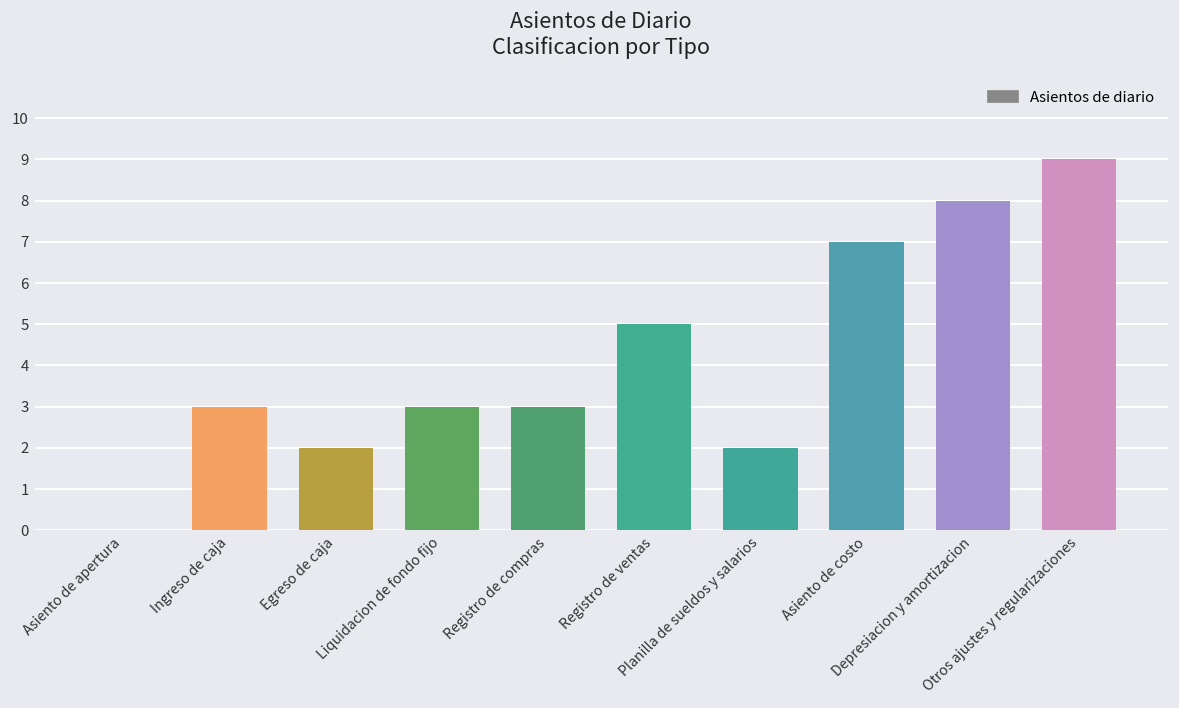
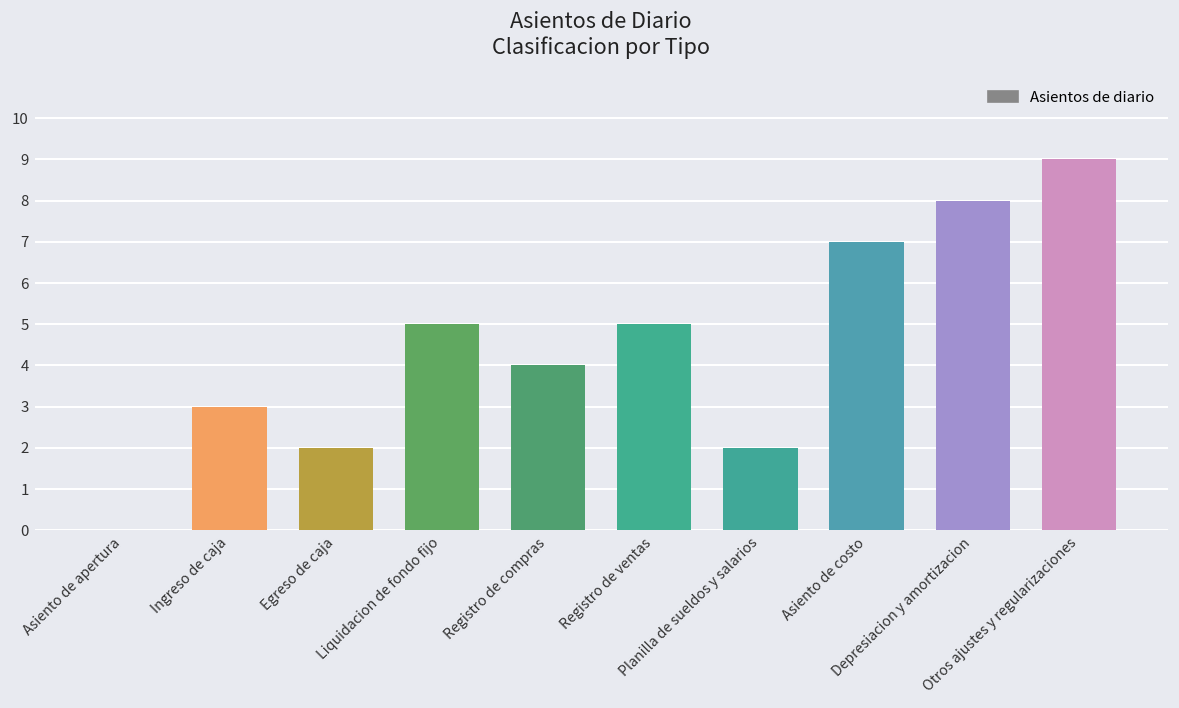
Liquidacion de fondo fijo: 3 -> 5
Registro de compras: 3 -> 4
